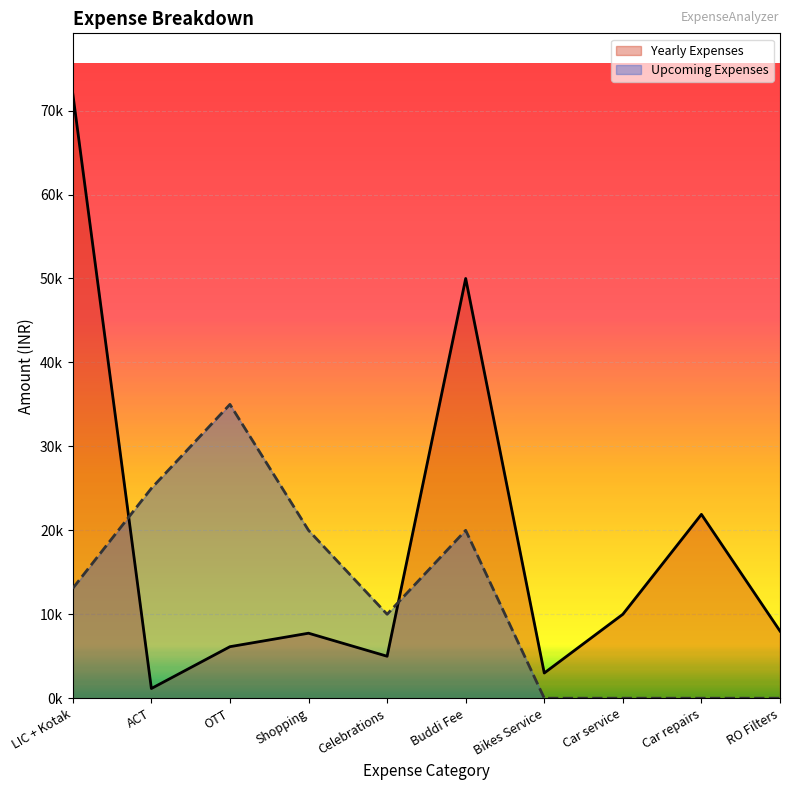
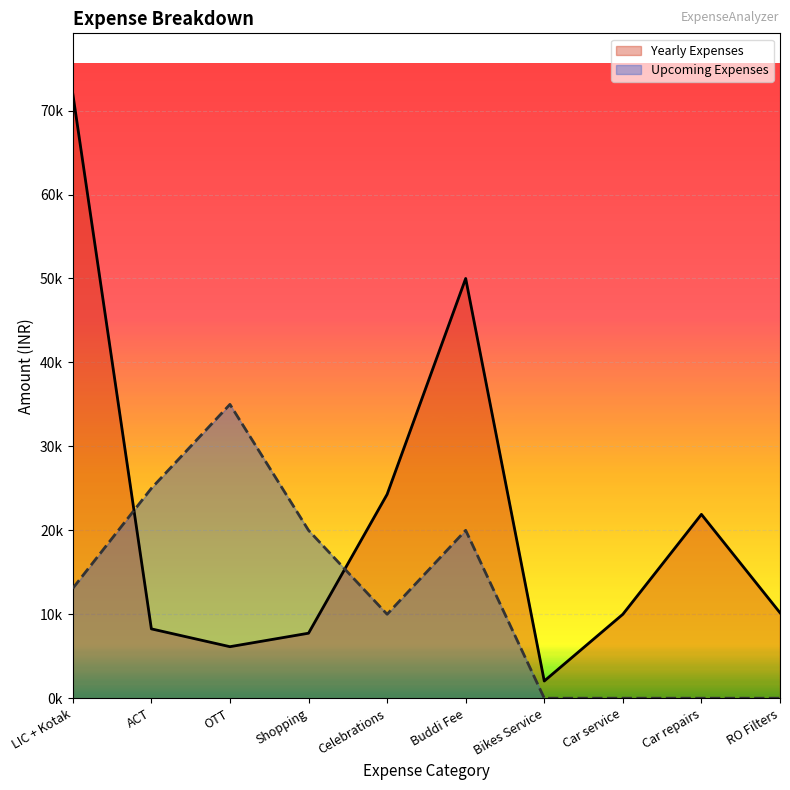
Yearly Expenses, ACT: 1000 -> 8000
Yearly Expenses, Celebrations: 5000 -> 24000
Yearly Expenses, Bikes Service: 3000 -> 2000
Yearly Expenses, RO Filters: 8000 -> 10000
